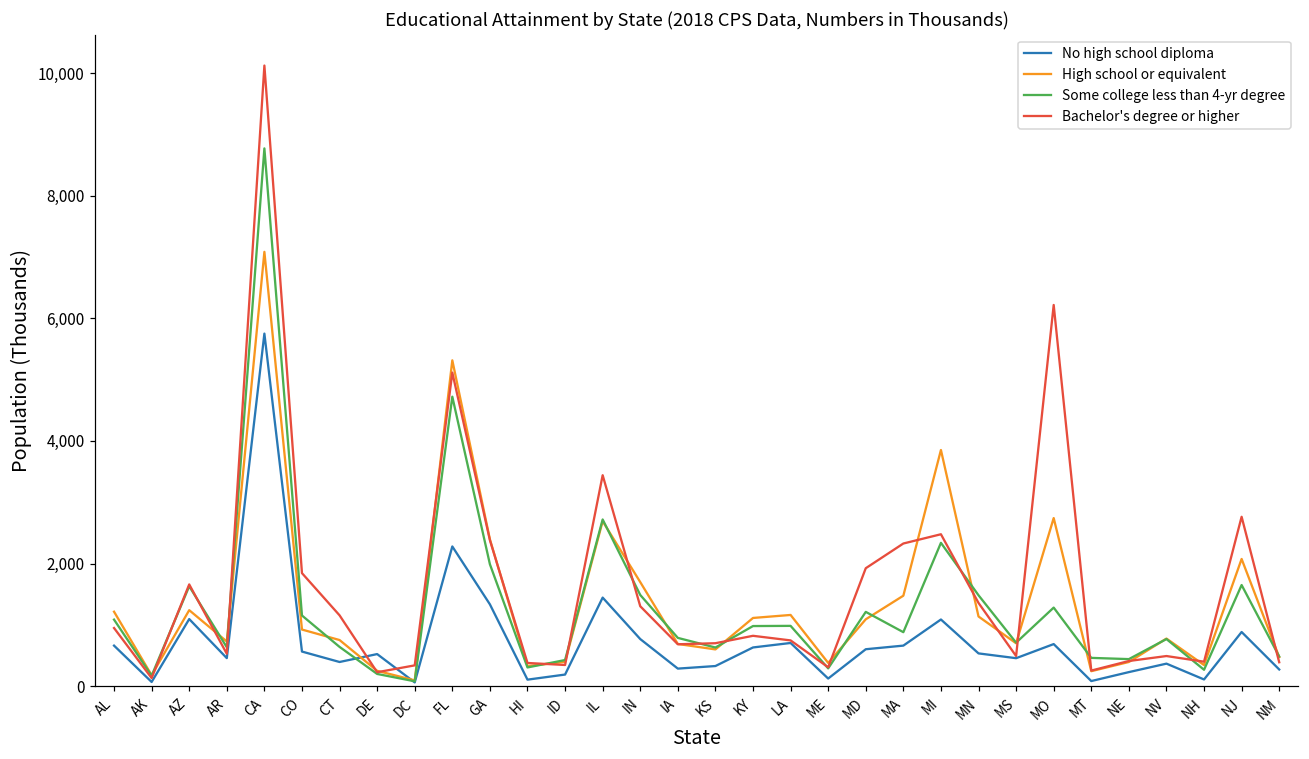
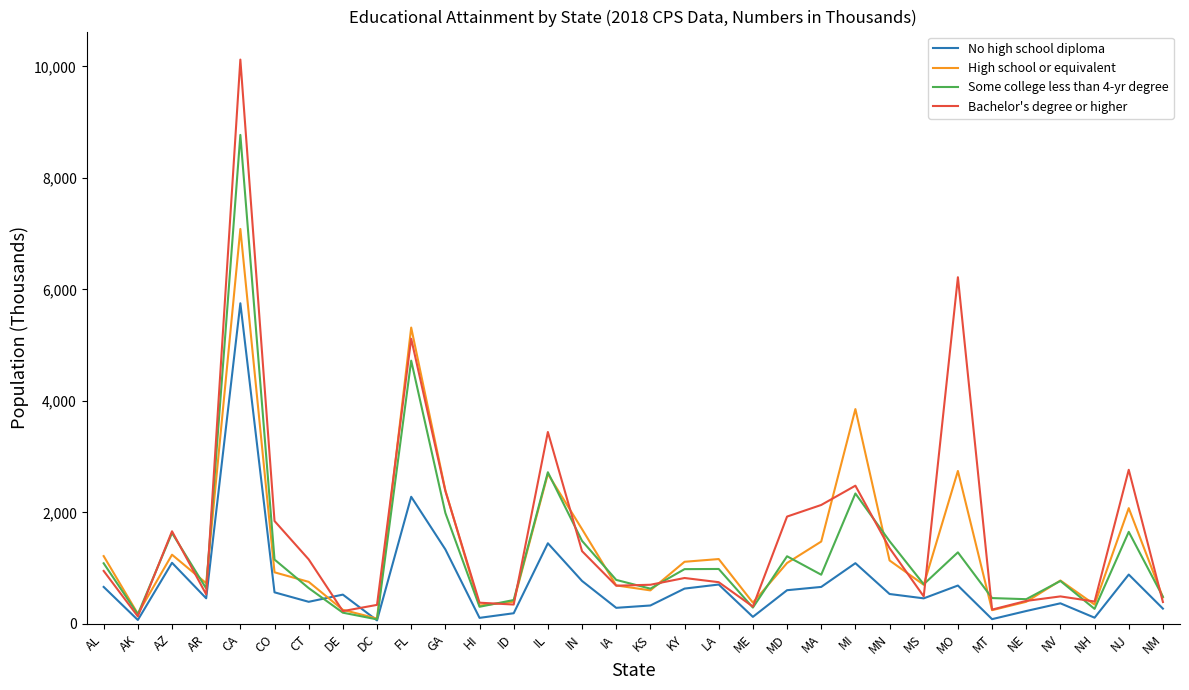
Bachelor's degree or higher, MA: 2,300 -> 2,100
